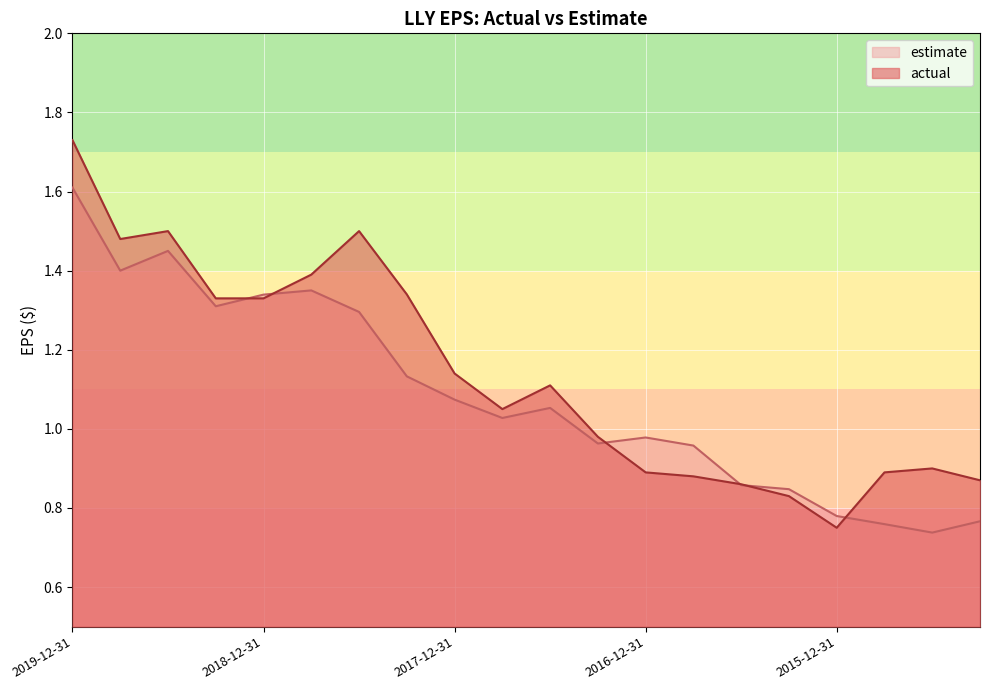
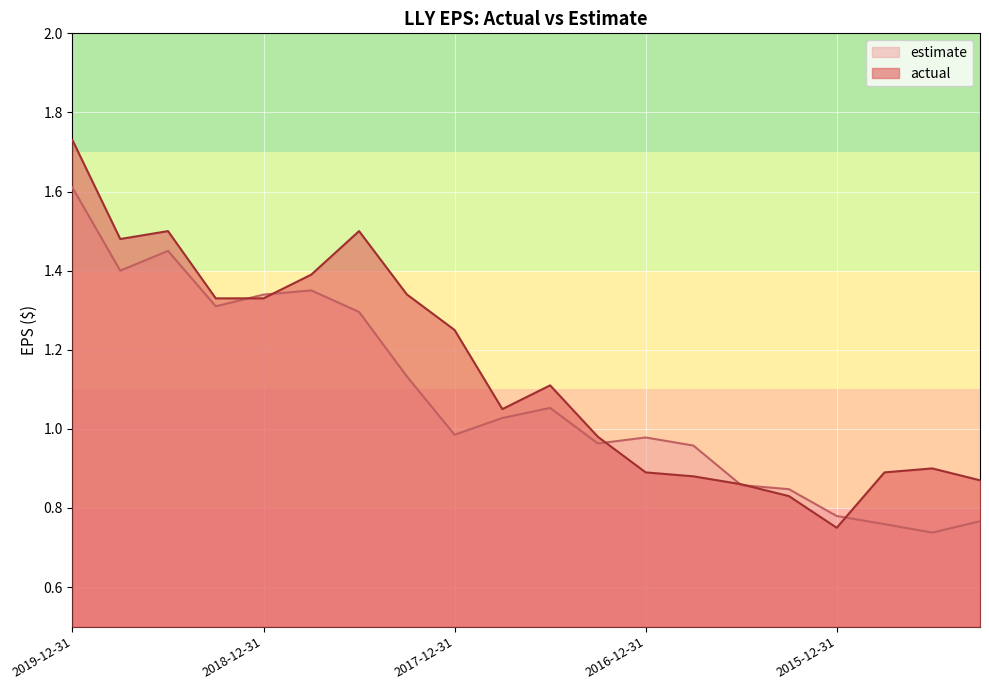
estimate, 2017-12-31: 1.07 -> 0.99
actual, 2017-12-31: 1.14 -> 1.25
